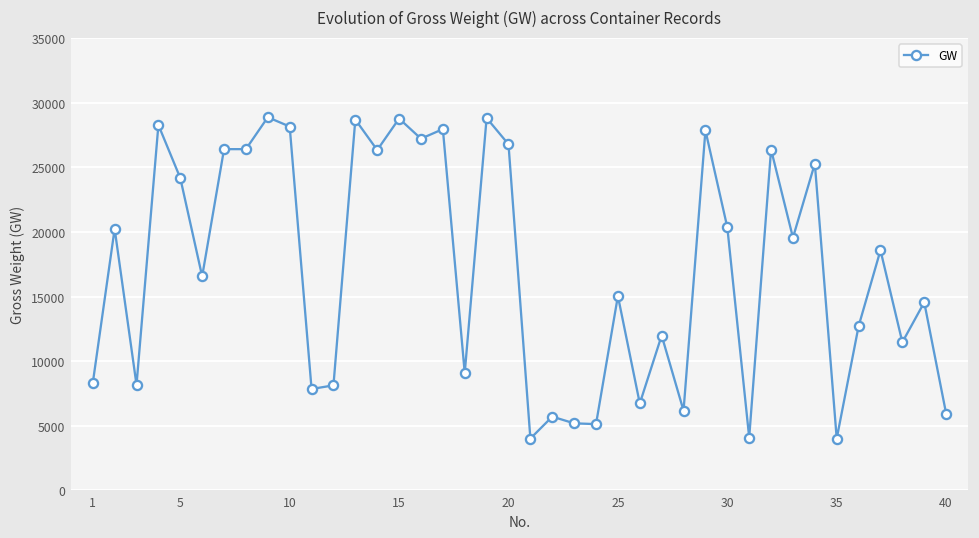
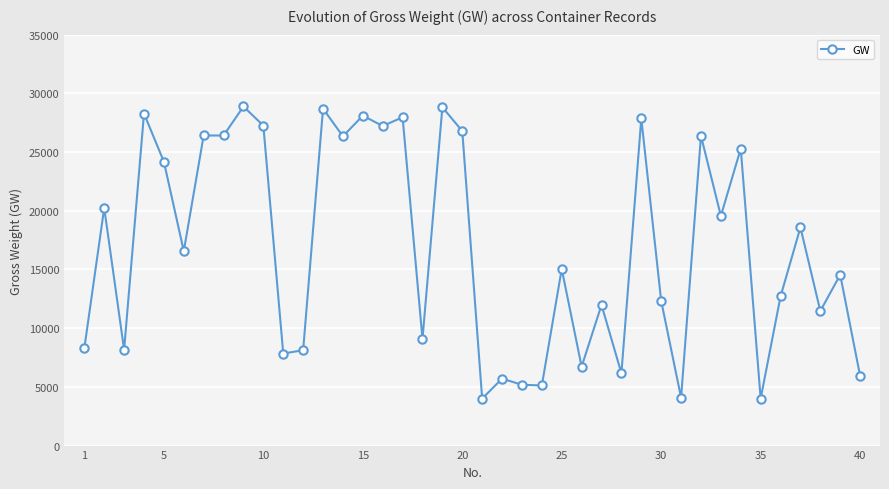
10: 28200 -> 27300
15: 28800 -> 28100
30: 20400 -> 12300
